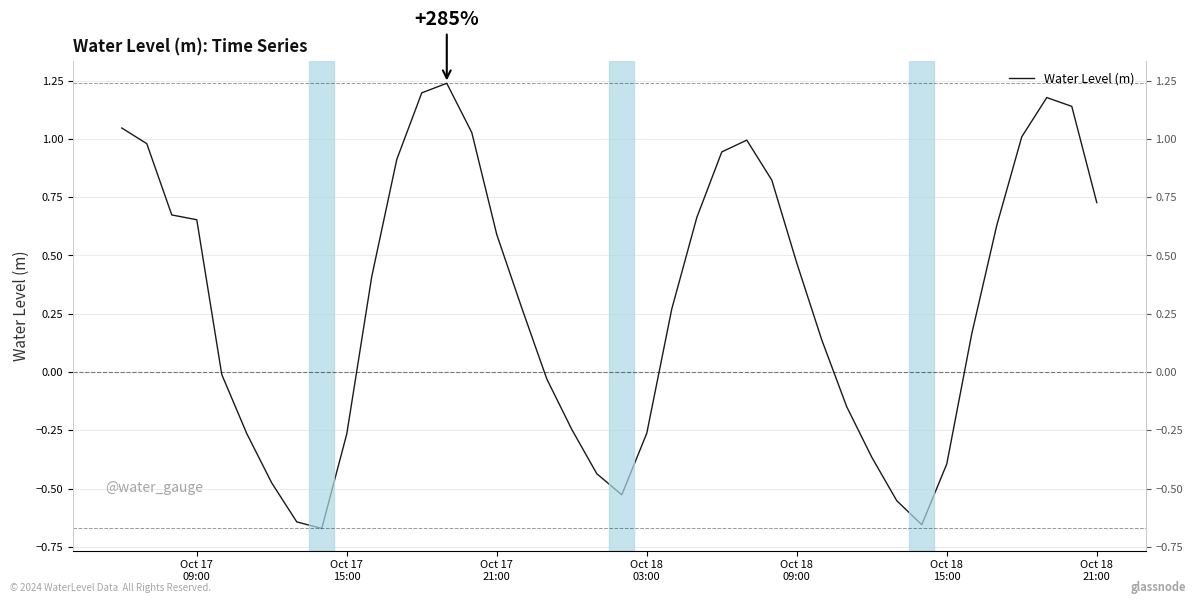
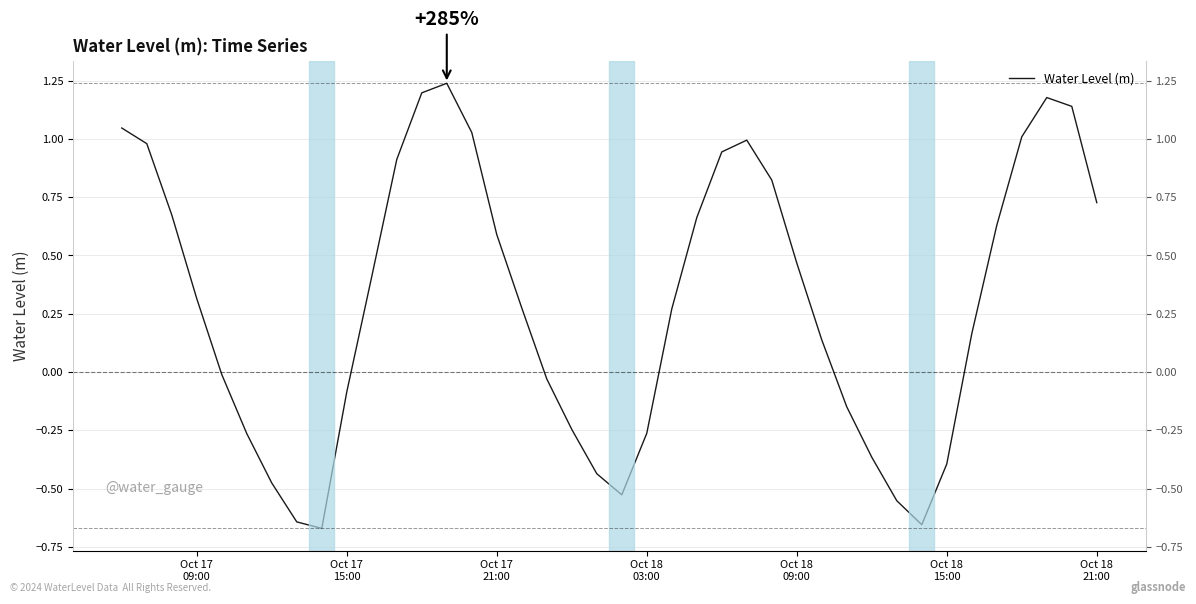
Oct 17 09:00: 0.65 -> 0.31
Oct 17 15:00: -0.26 -> -0.08
